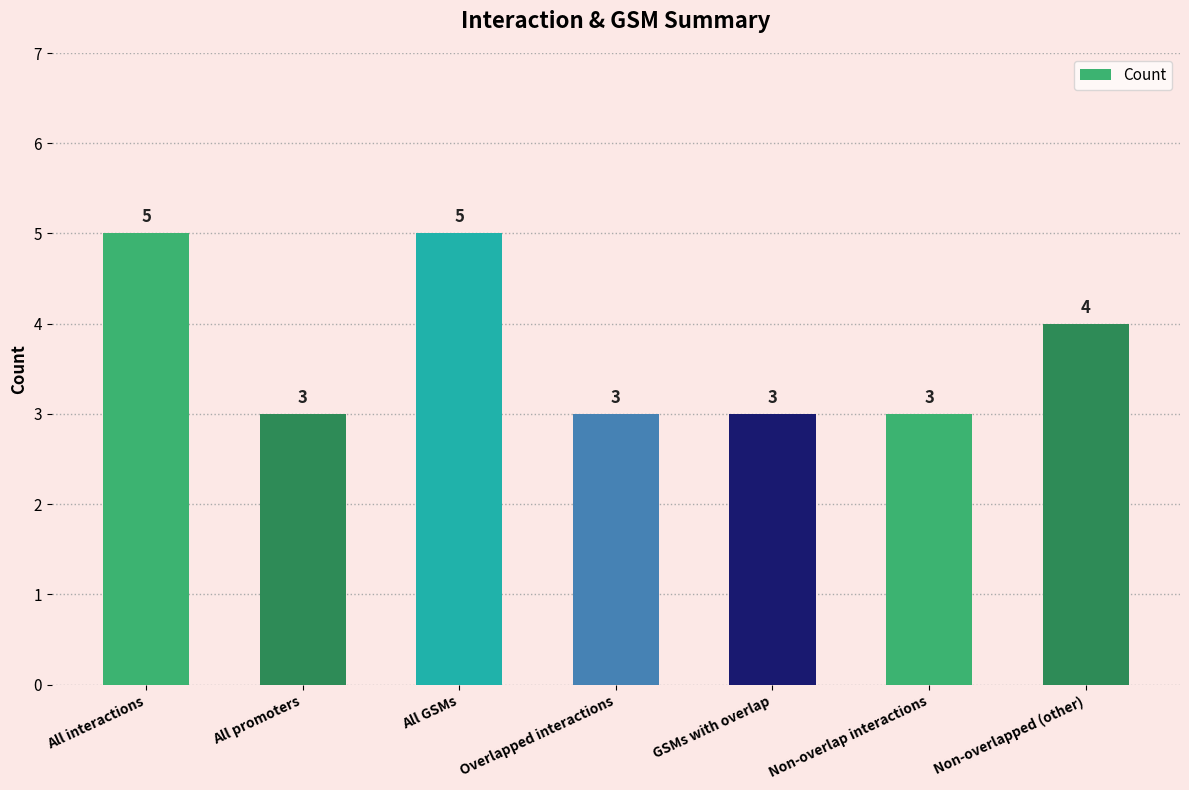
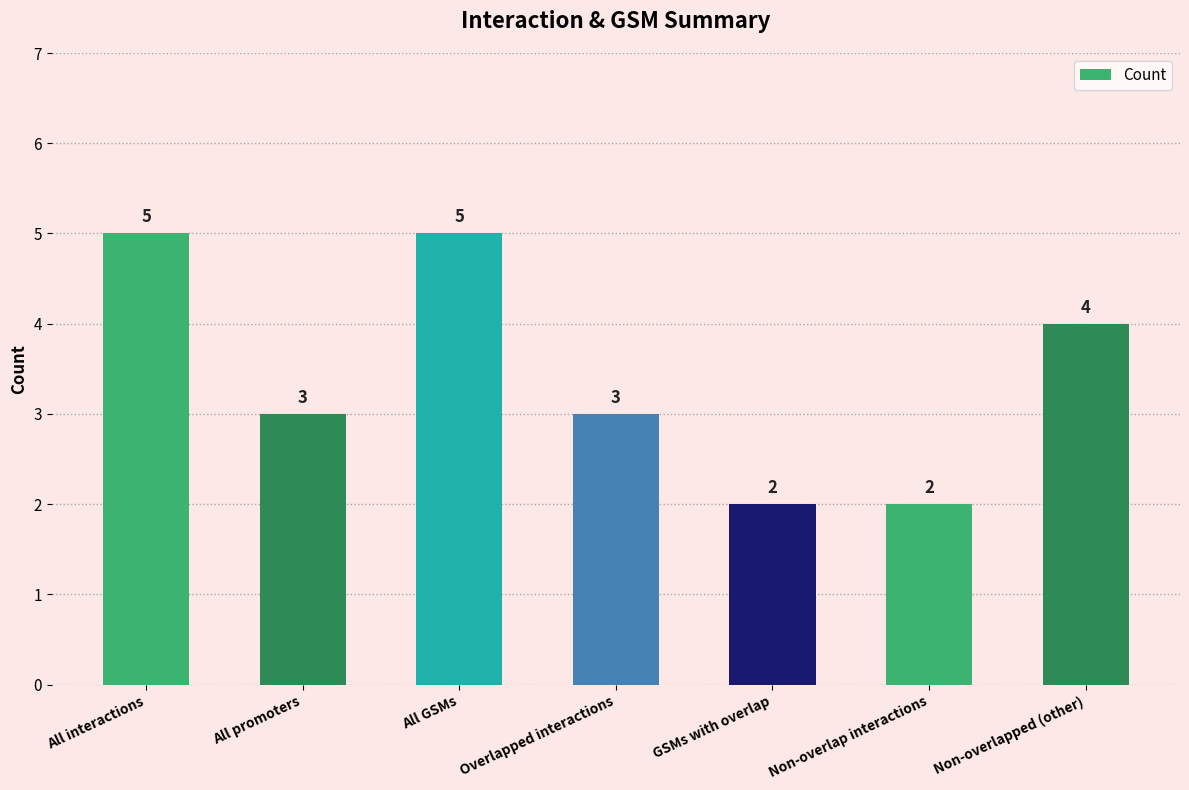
GSMs with overlap: 3 -> 2
Non-overlap interactions: 3 -> 2
